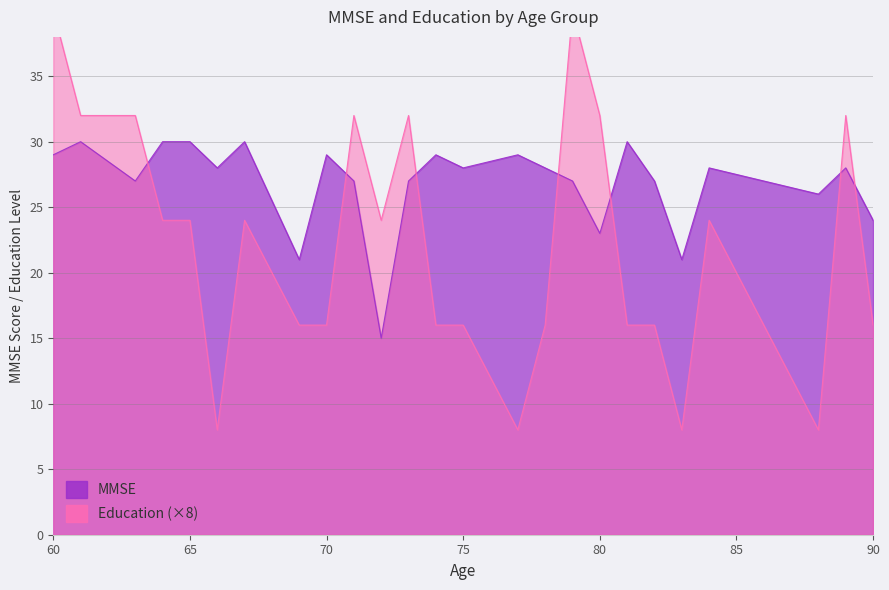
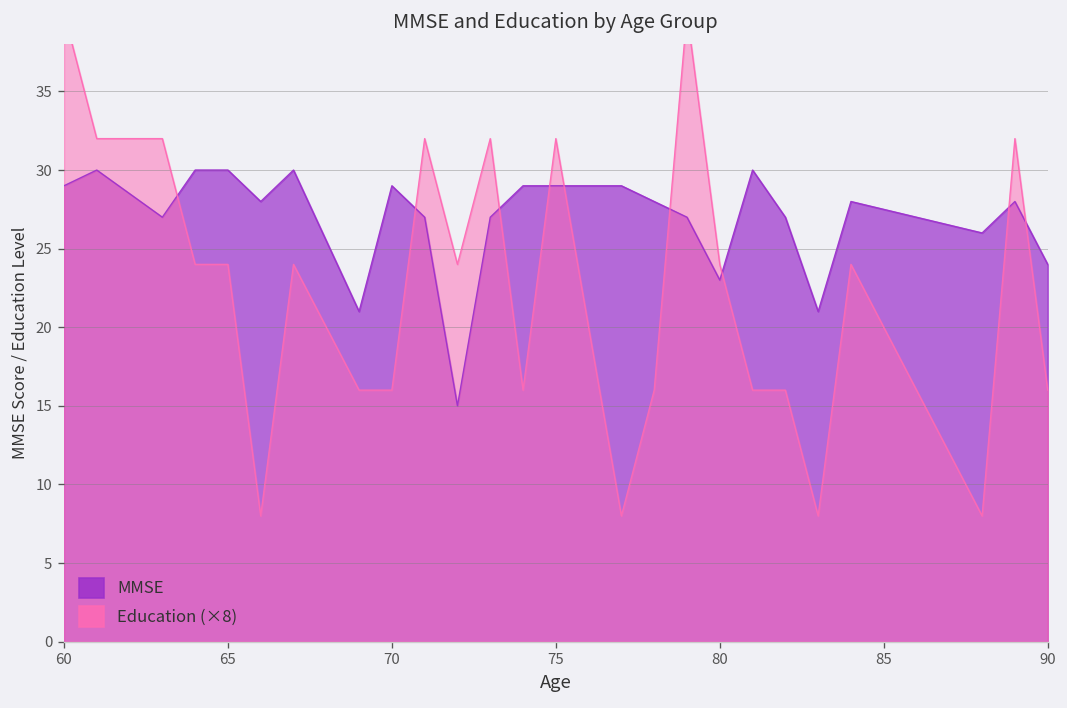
MMSE, 75: 28 -> 29
Education (×8), 75: 16.0 -> 32.0
Education (×8), 80: 32.0 -> 24.0
